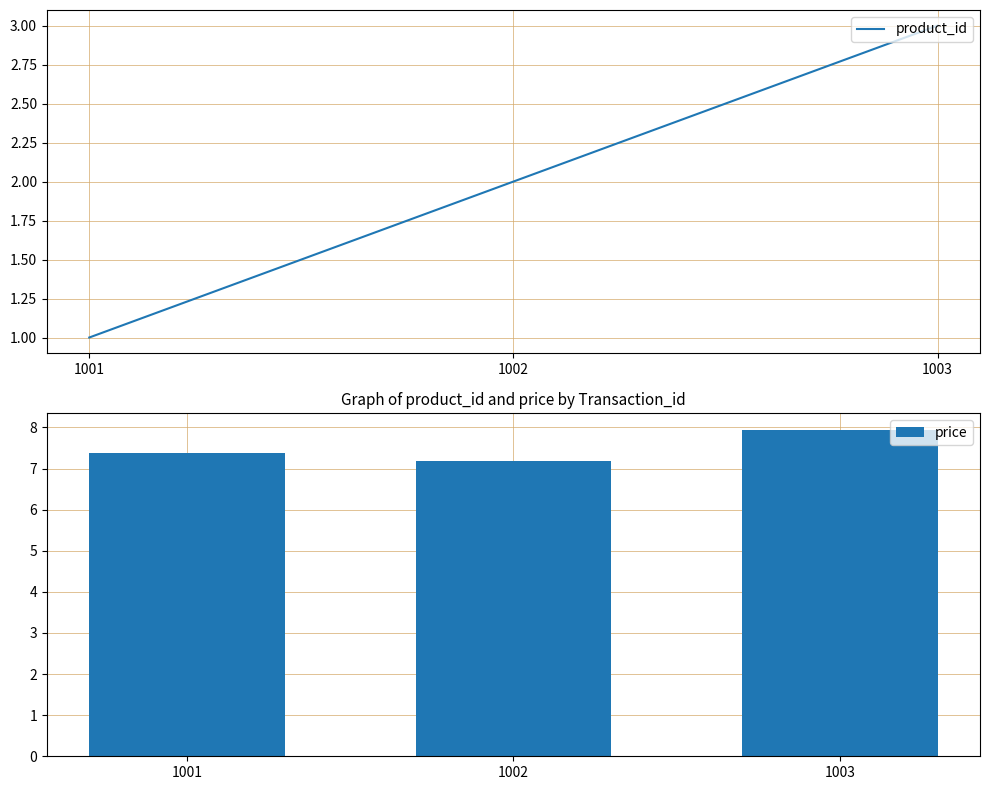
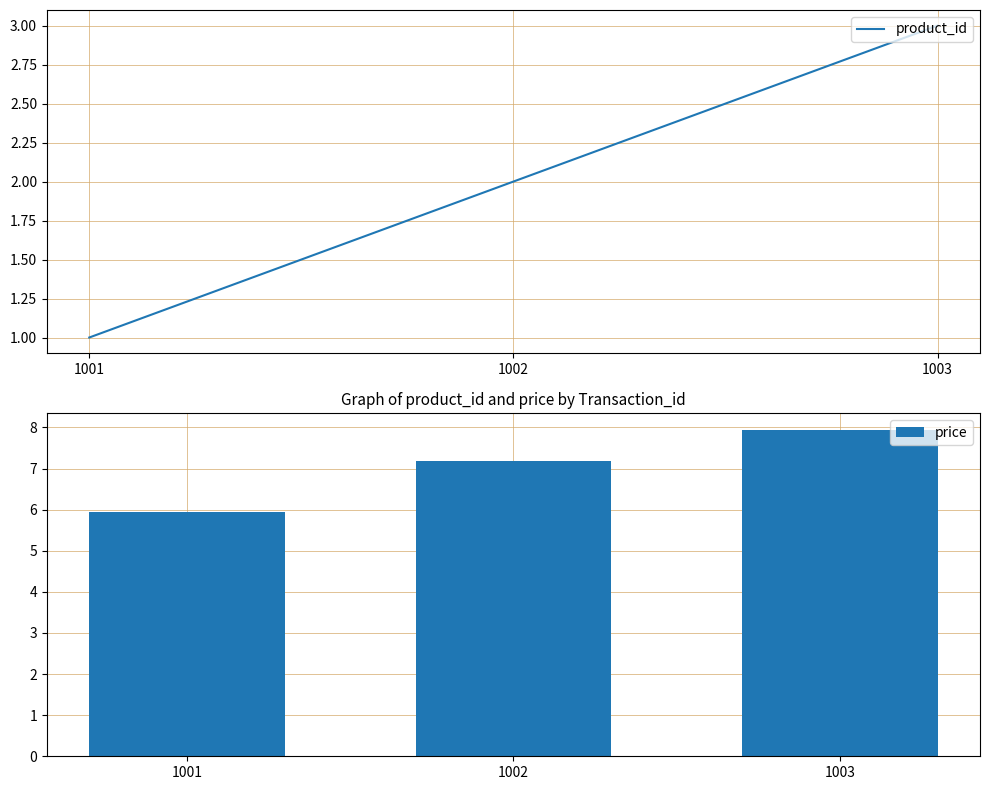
Graph of product_id and price by Transaction_id, 1001: 7.4 -> 6.0
